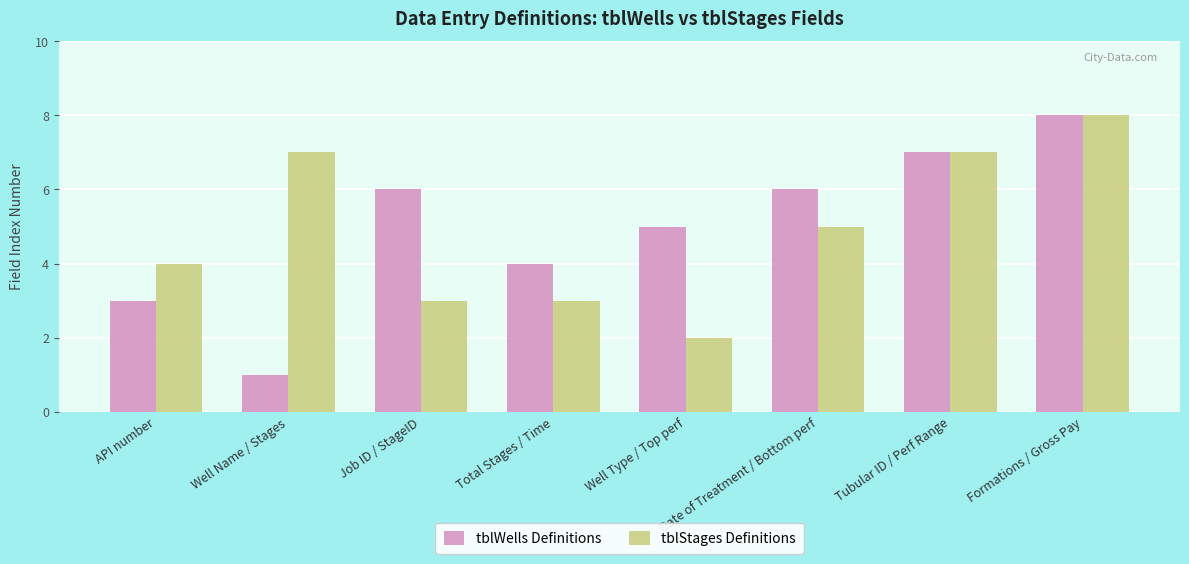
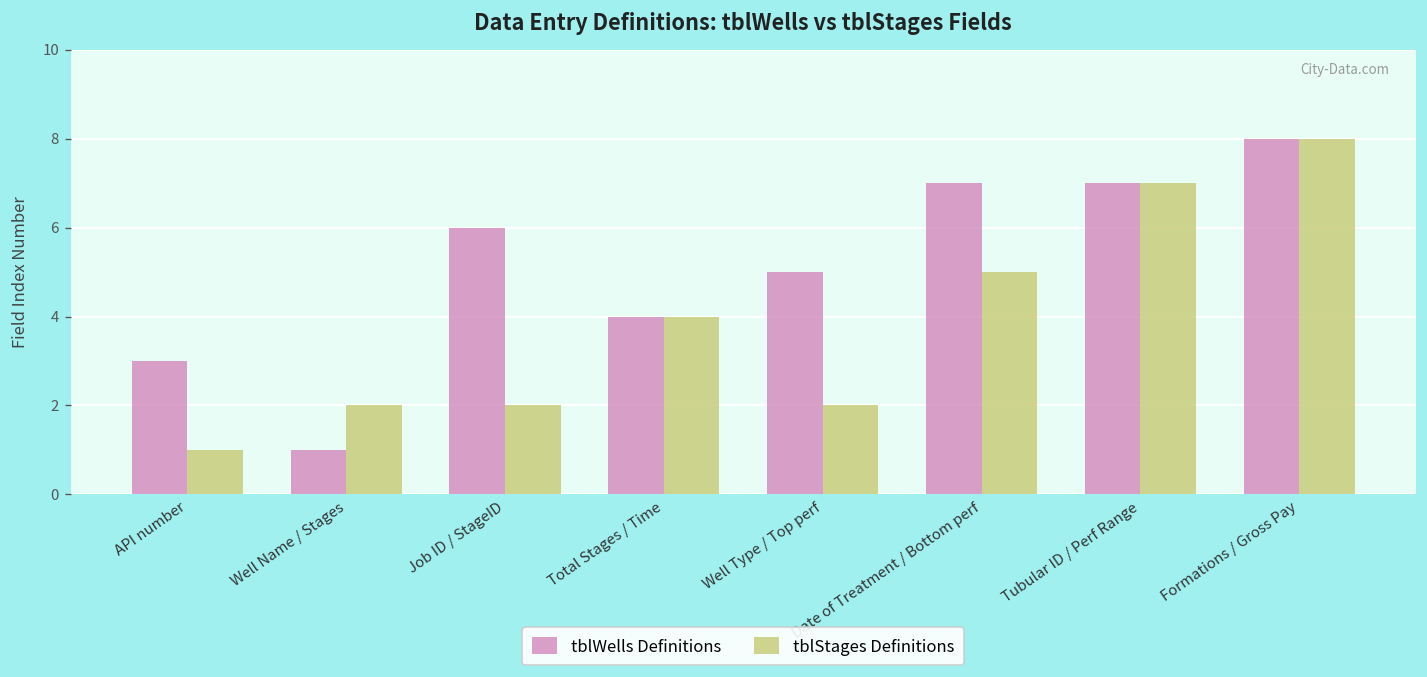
tblStages Definitions, API number: 4 -> 1
tblStages Definitions, Well Name / Stages: 7 -> 2
tblStages Definitions, Job ID / StageID: 3 -> 2
tblStages Definitions, Total Stages / Time: 3 -> 4
tblWells Definitions, Date of Treatment / Bottom perf: 6 -> 7
